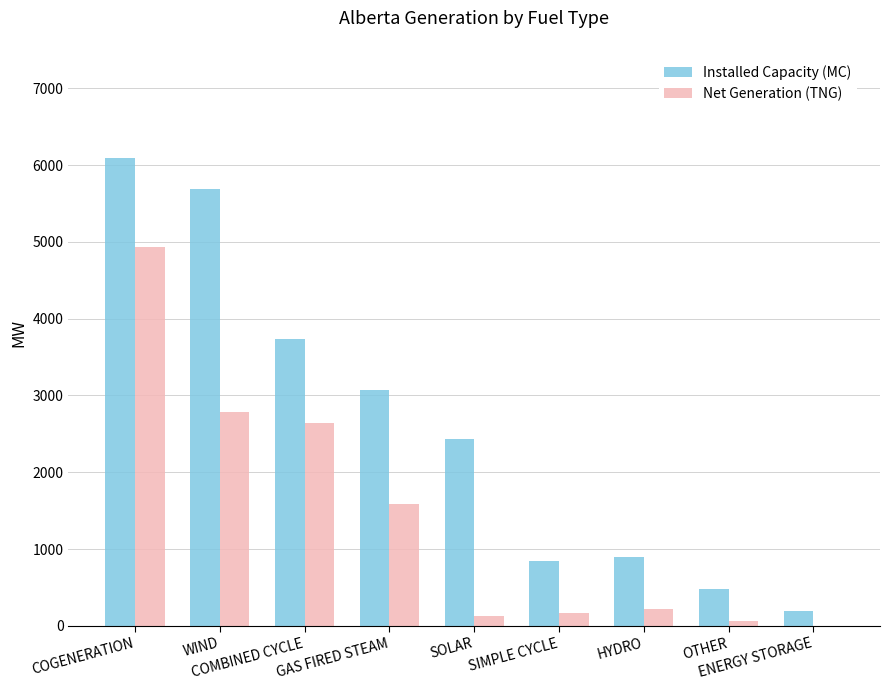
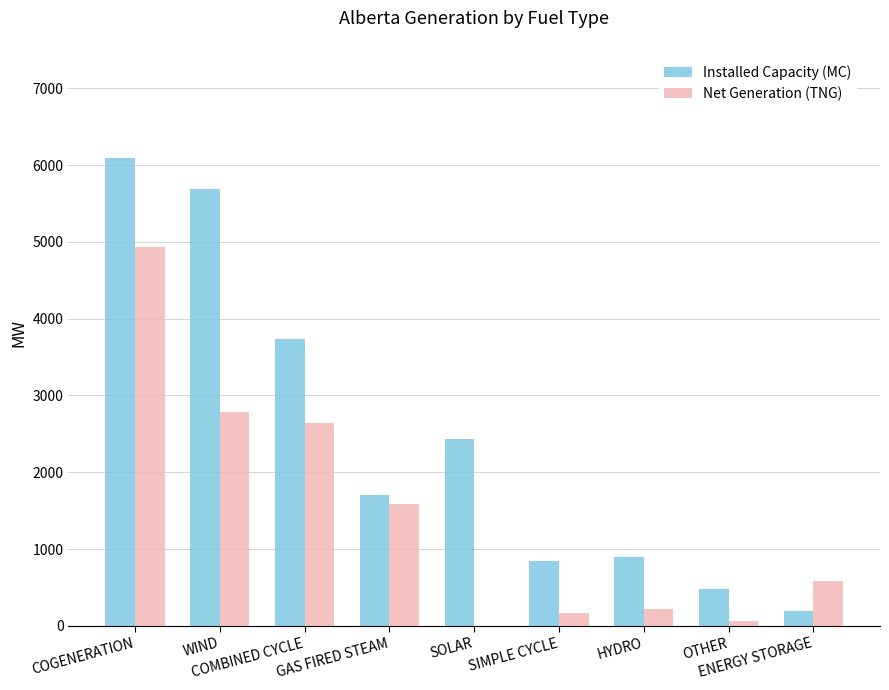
Installed Capacity (MC), GAS FIRED STEAM: 3100 -> 1700
Net Generation (TNG), SOLAR: 100 -> 0
Net Generation (TNG), ENERGY STORAGE: 0 -> 600
